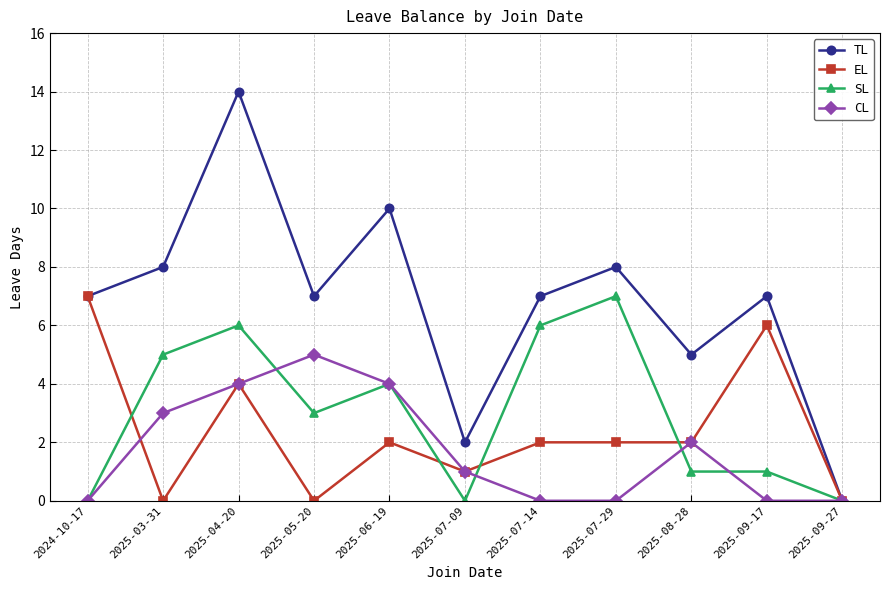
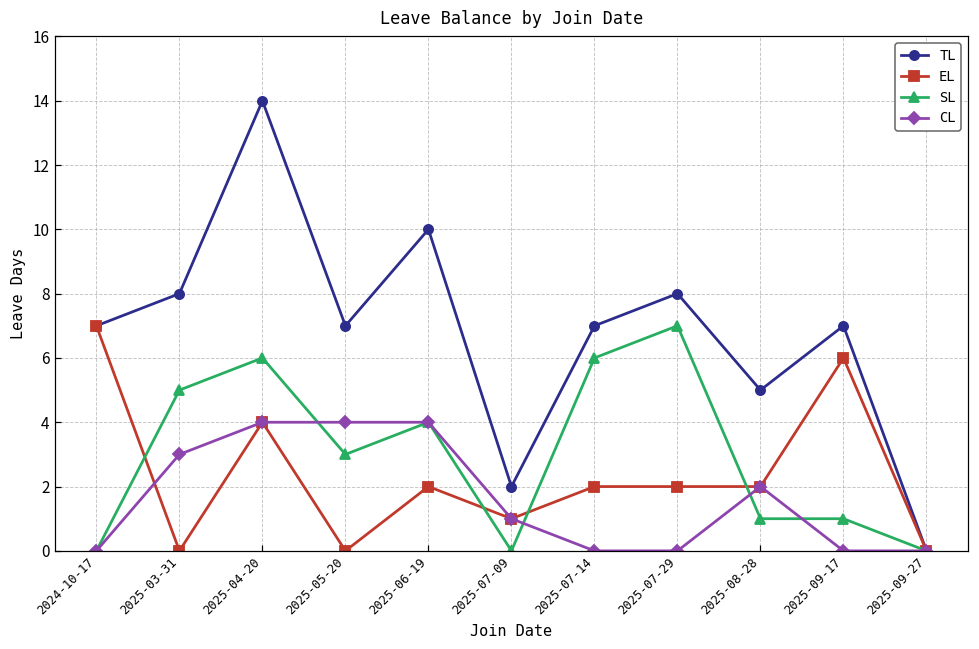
CL, 2025-05-20: 5 -> 4
